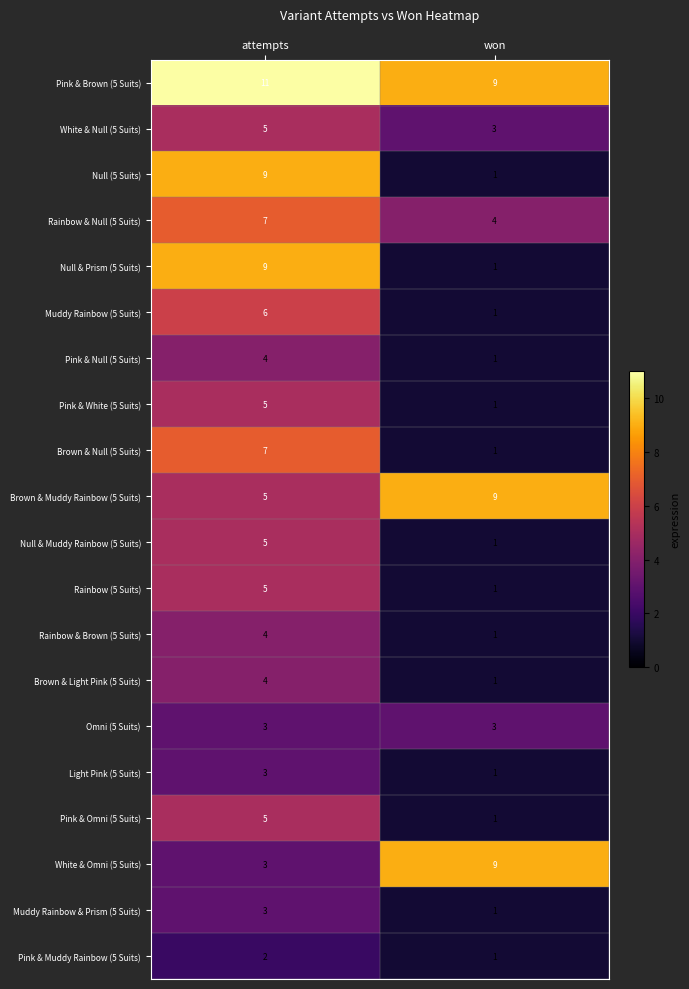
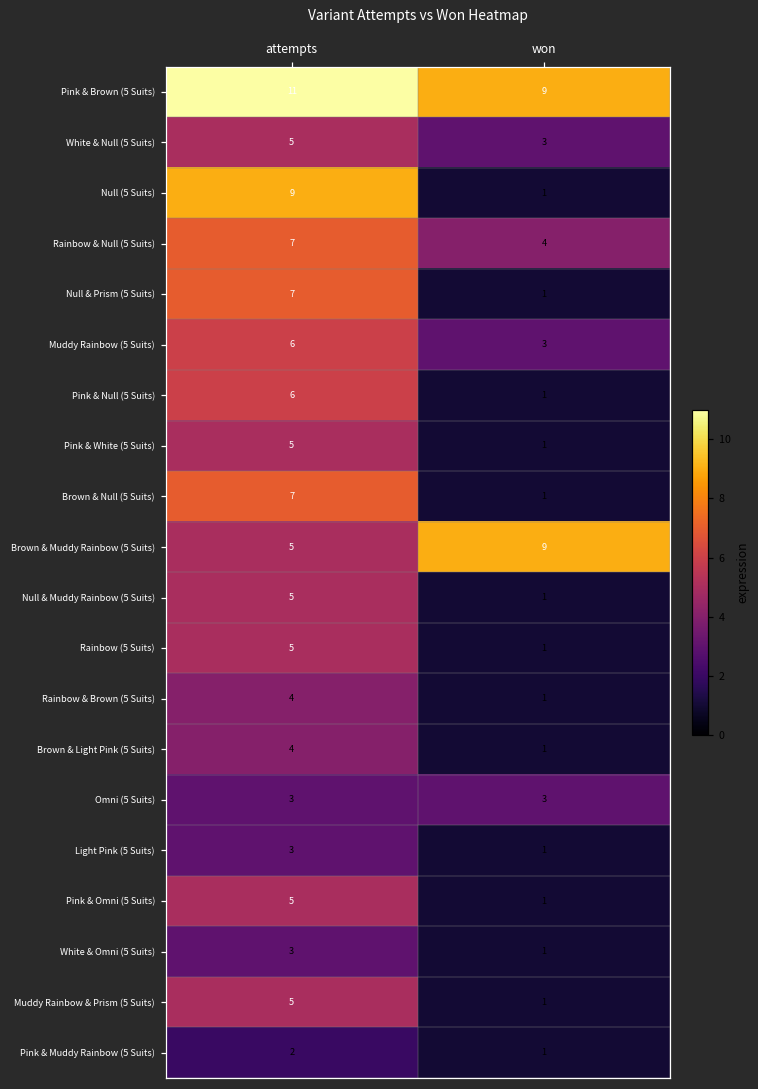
Null & Prism (5 Suits), attempts: 9 -> 7
Muddy Rainbow (5 Suits), won: 1 -> 3
Pink & Null (5 Suits), attempts: 4 -> 6
White & Omni (5 Suits), won: 9 -> 1
Muddy Rainbow & Prism (5 Suits), attempts: 3 -> 5
